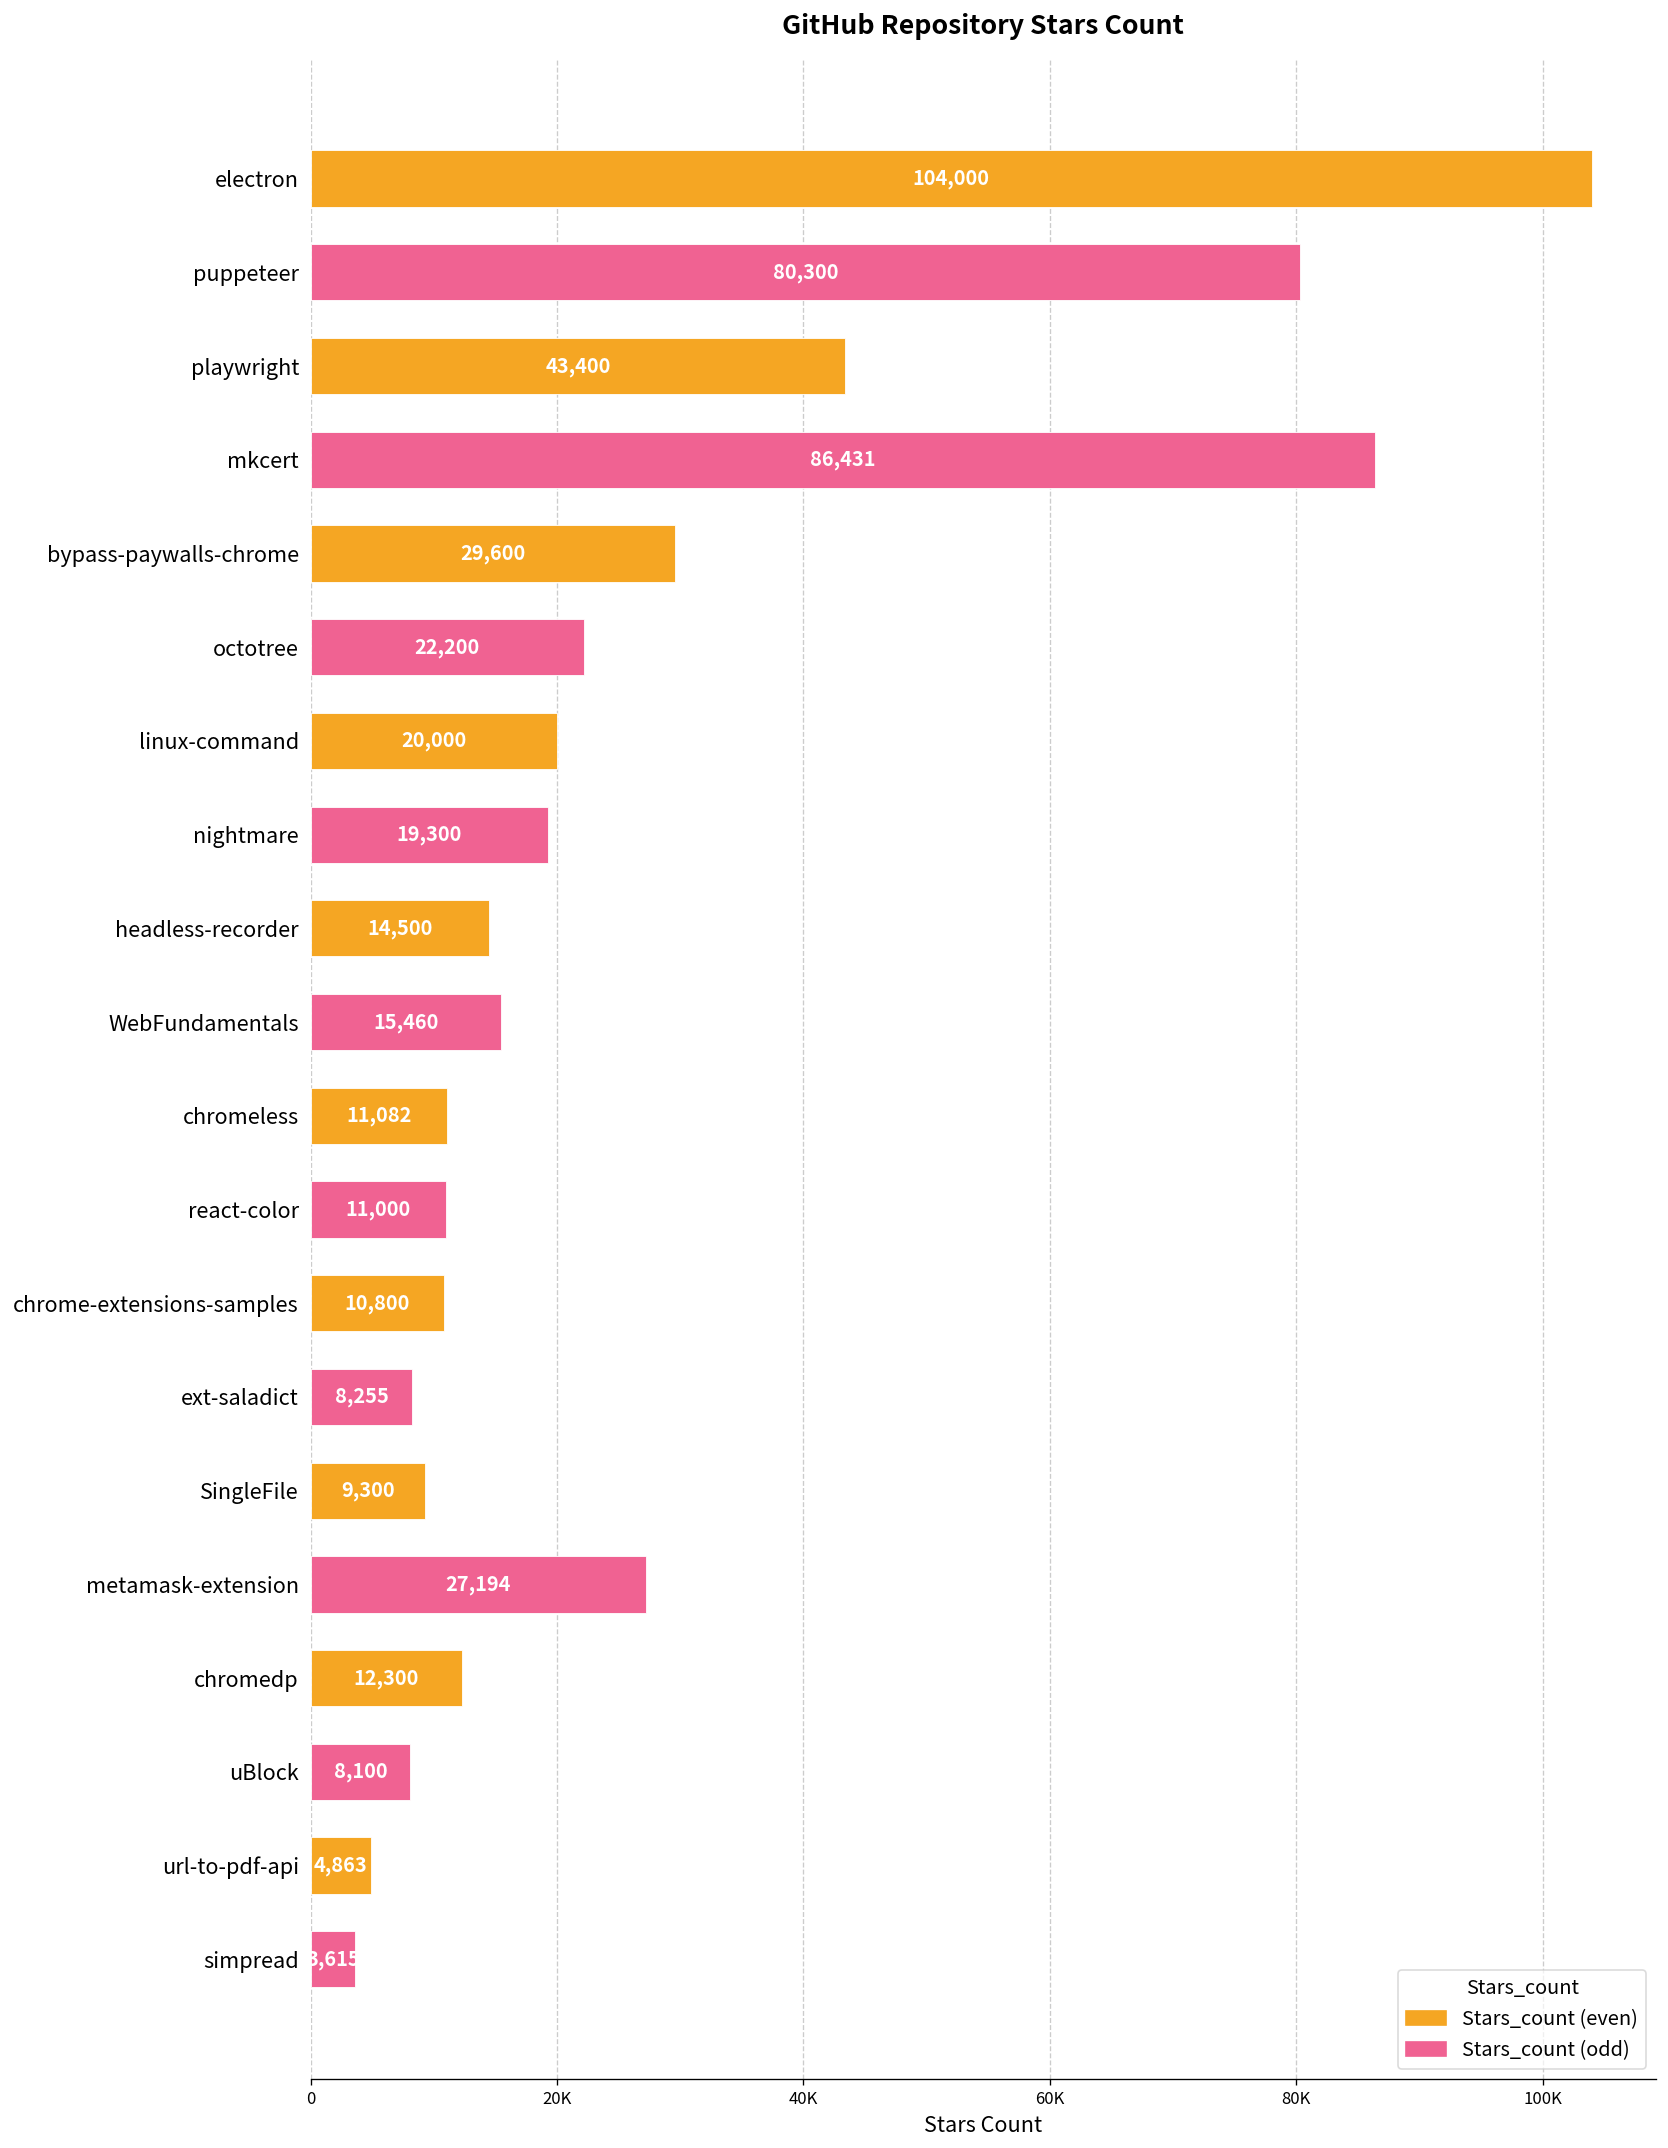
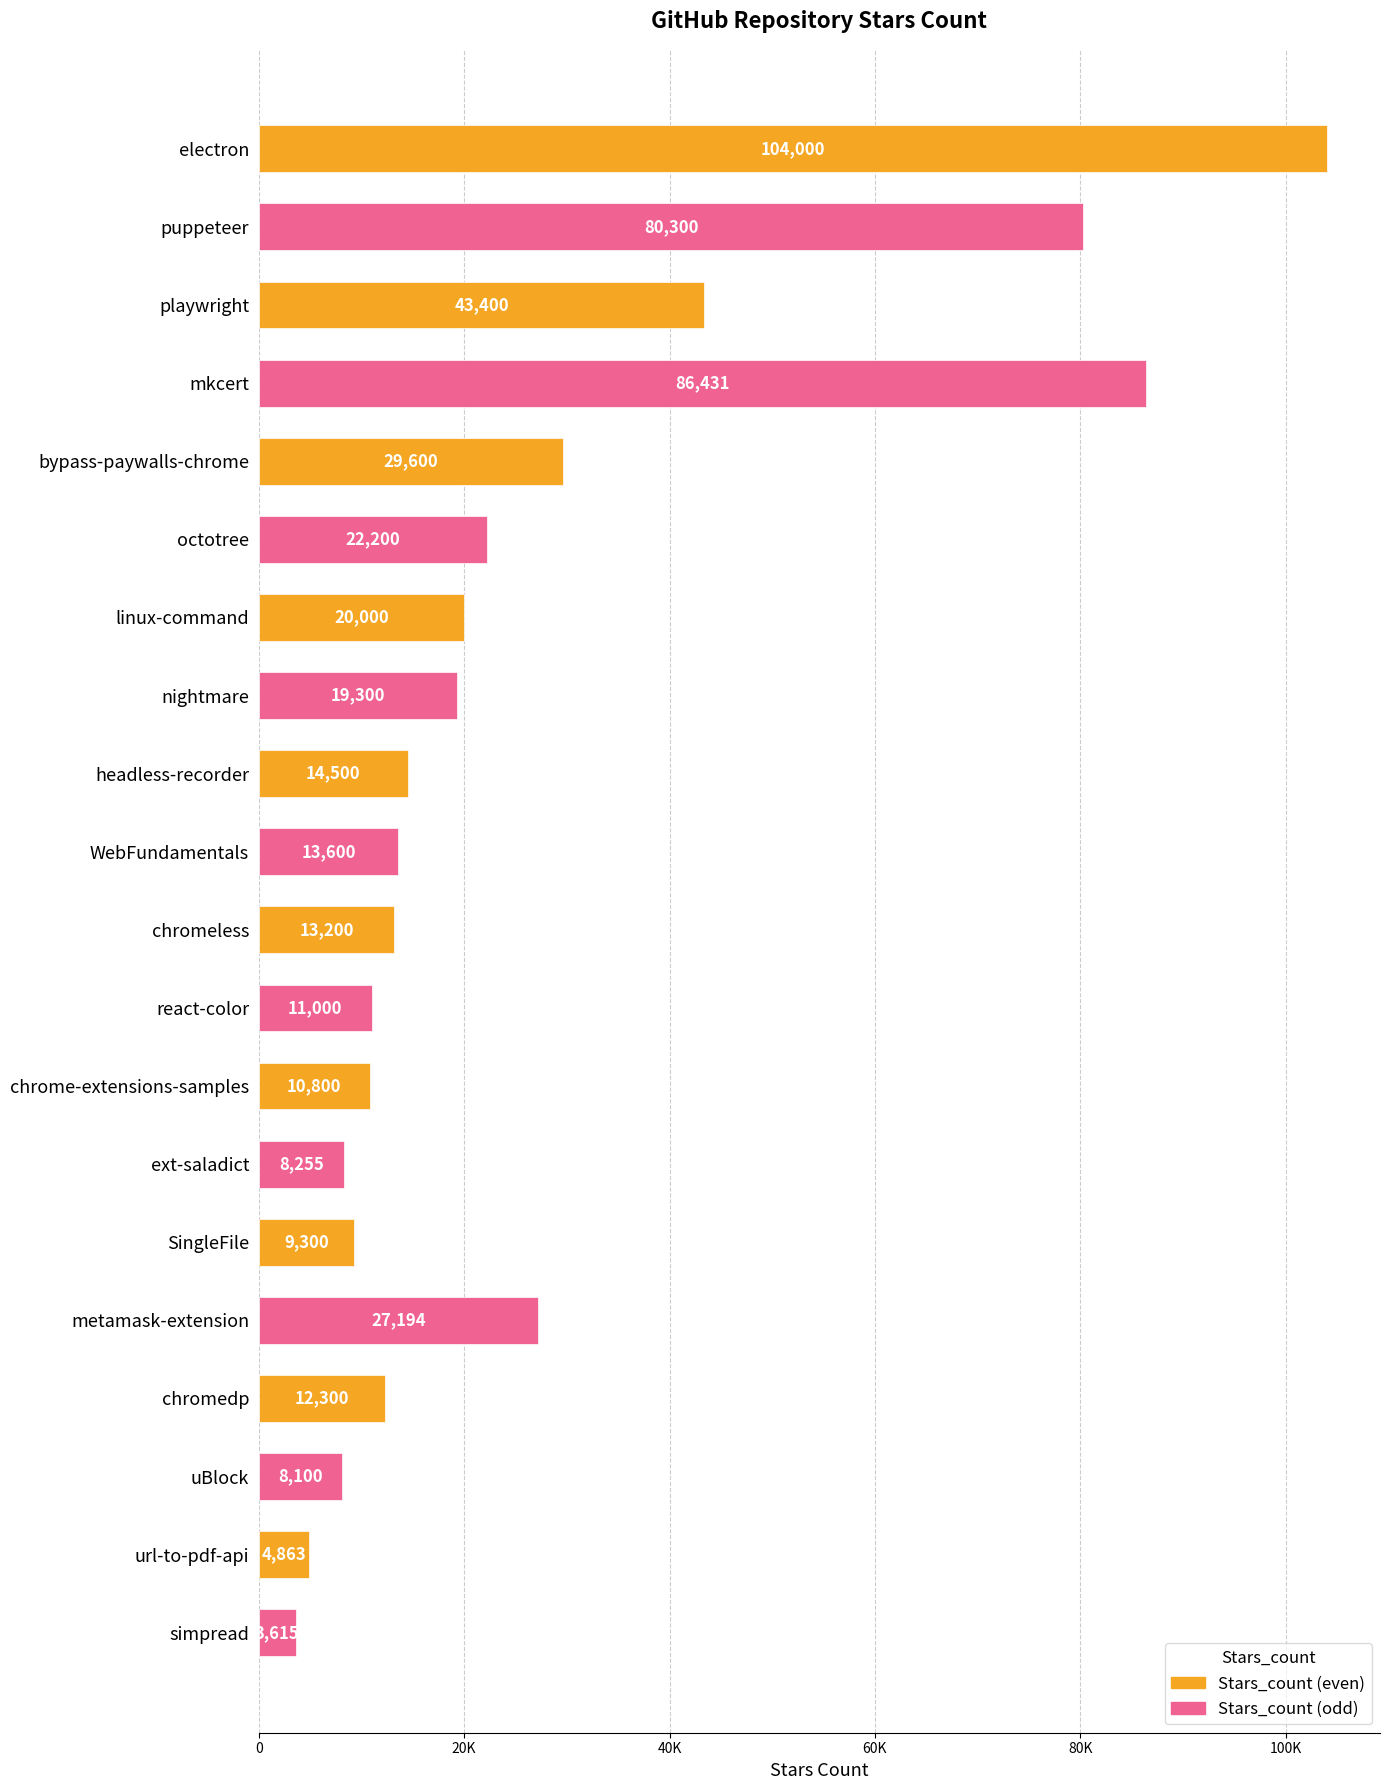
WebFundamentals: 15,460 -> 13,600
chromeless: 11,082 -> 13,200
